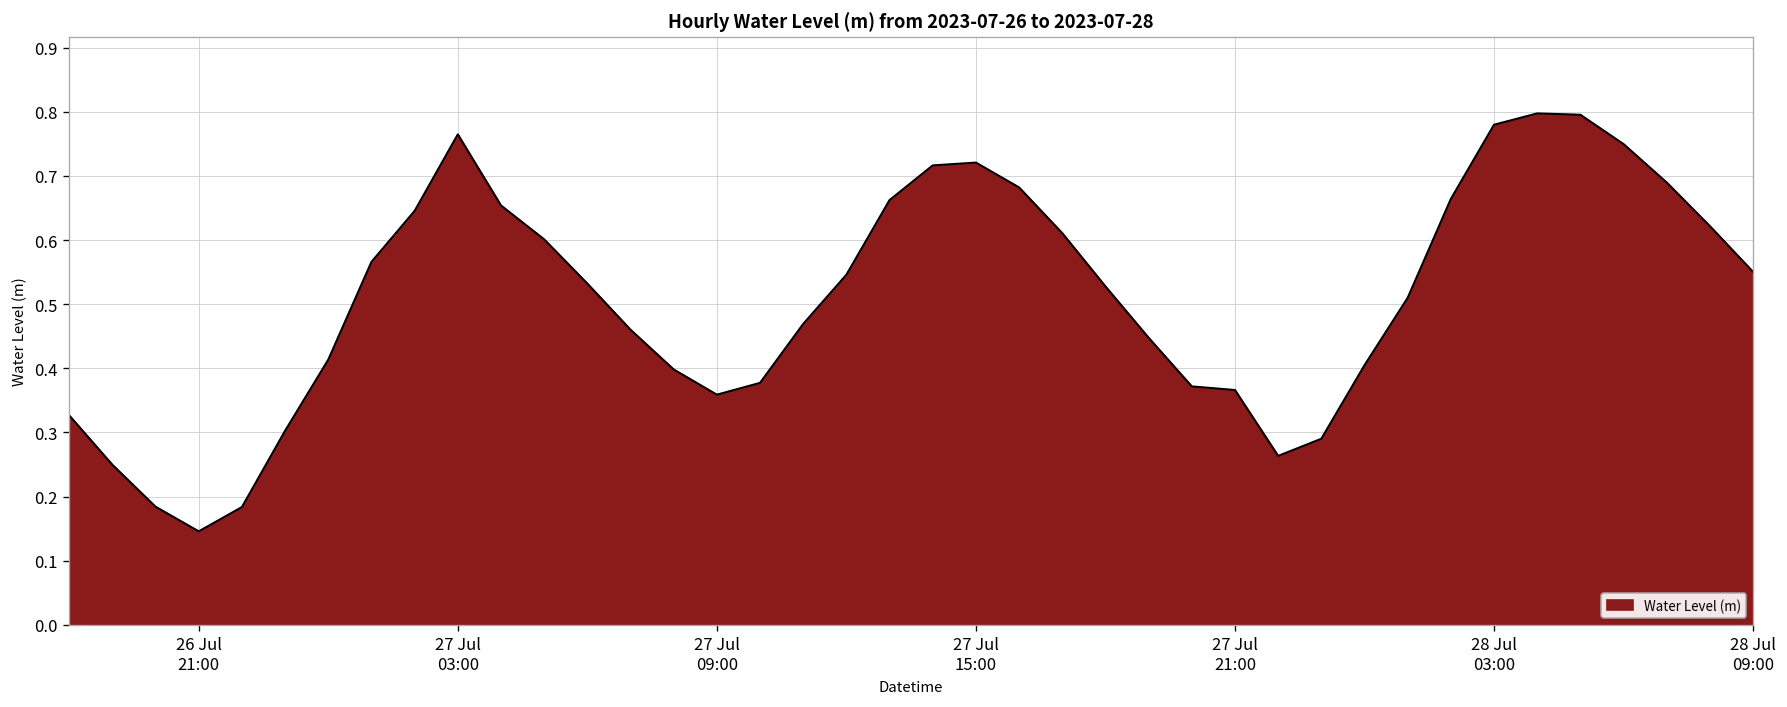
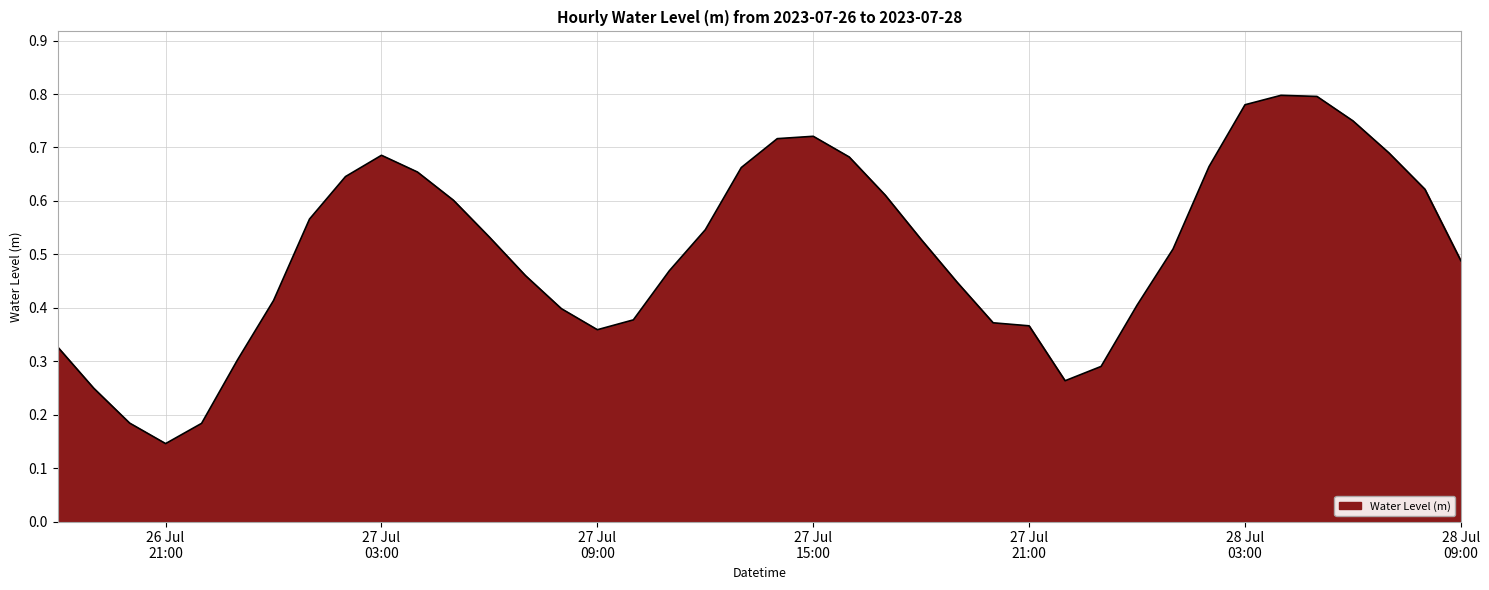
27 Jul 03:00: 0.76 -> 0.69
28 Jul 09:00: 0.55 -> 0.49
